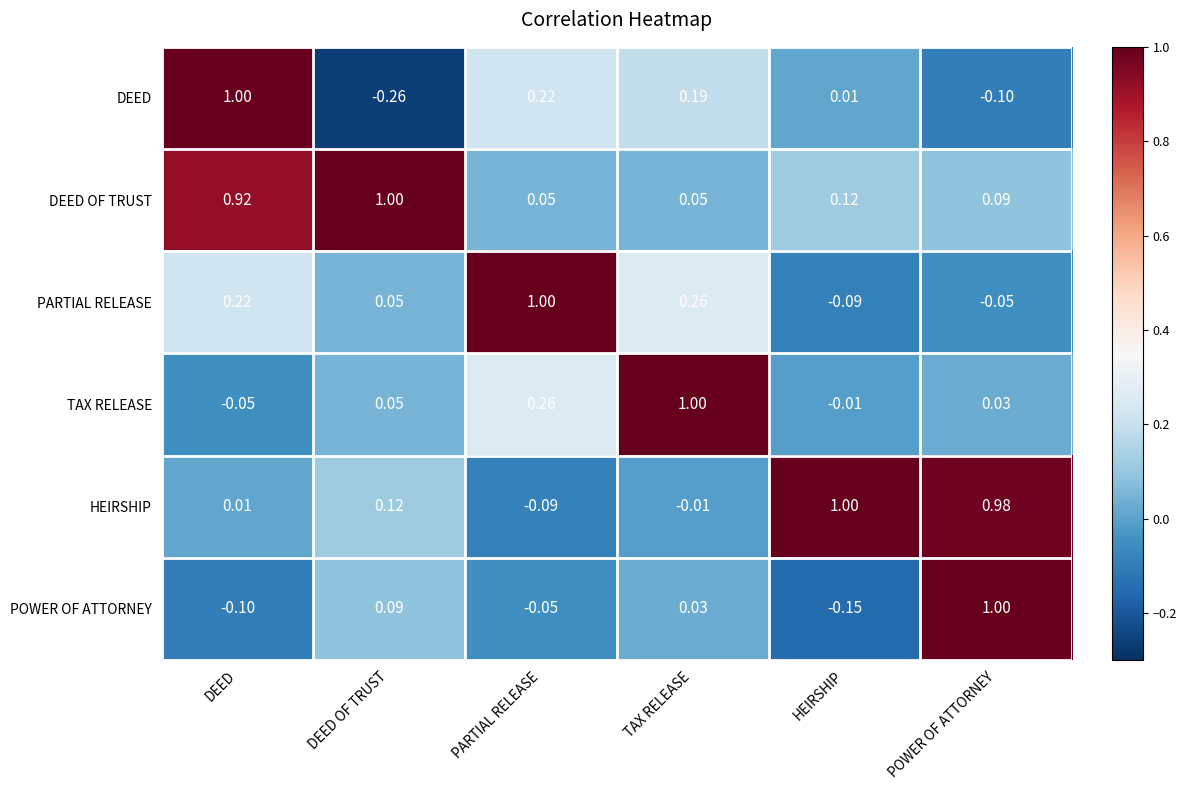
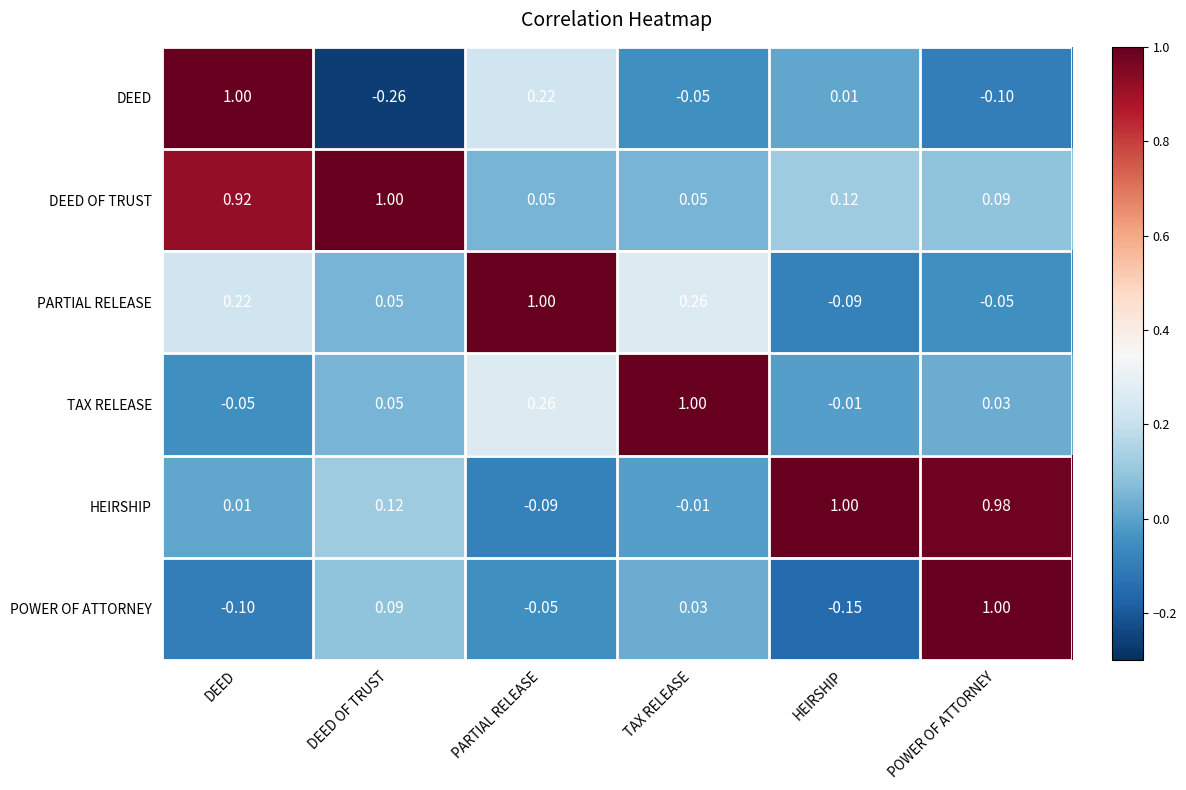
DEED, TAX RELEASE: 0.19 -> -0.05
